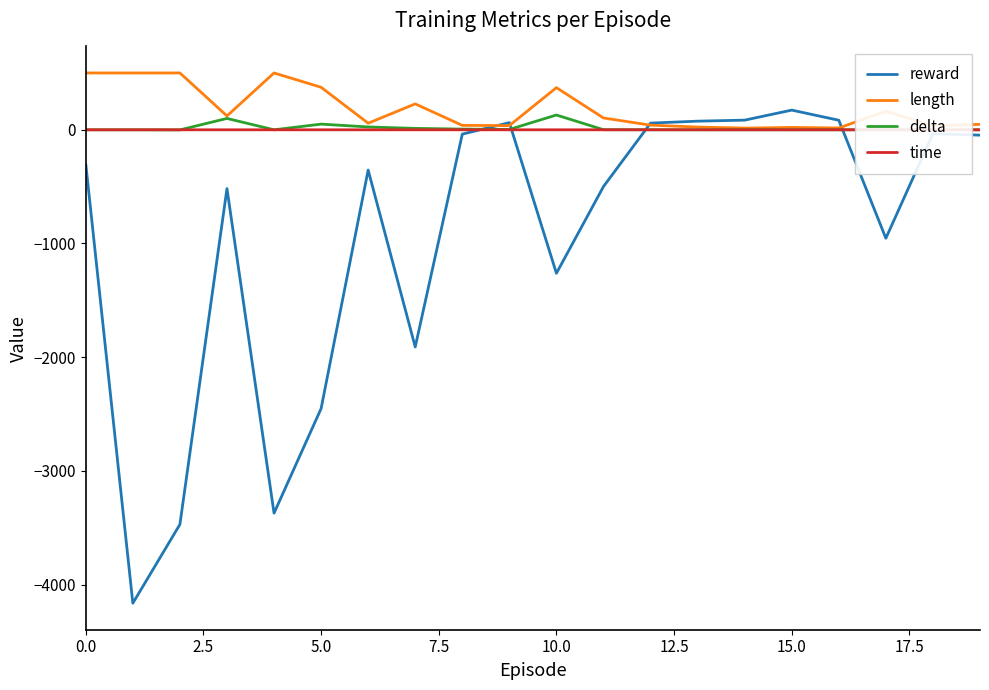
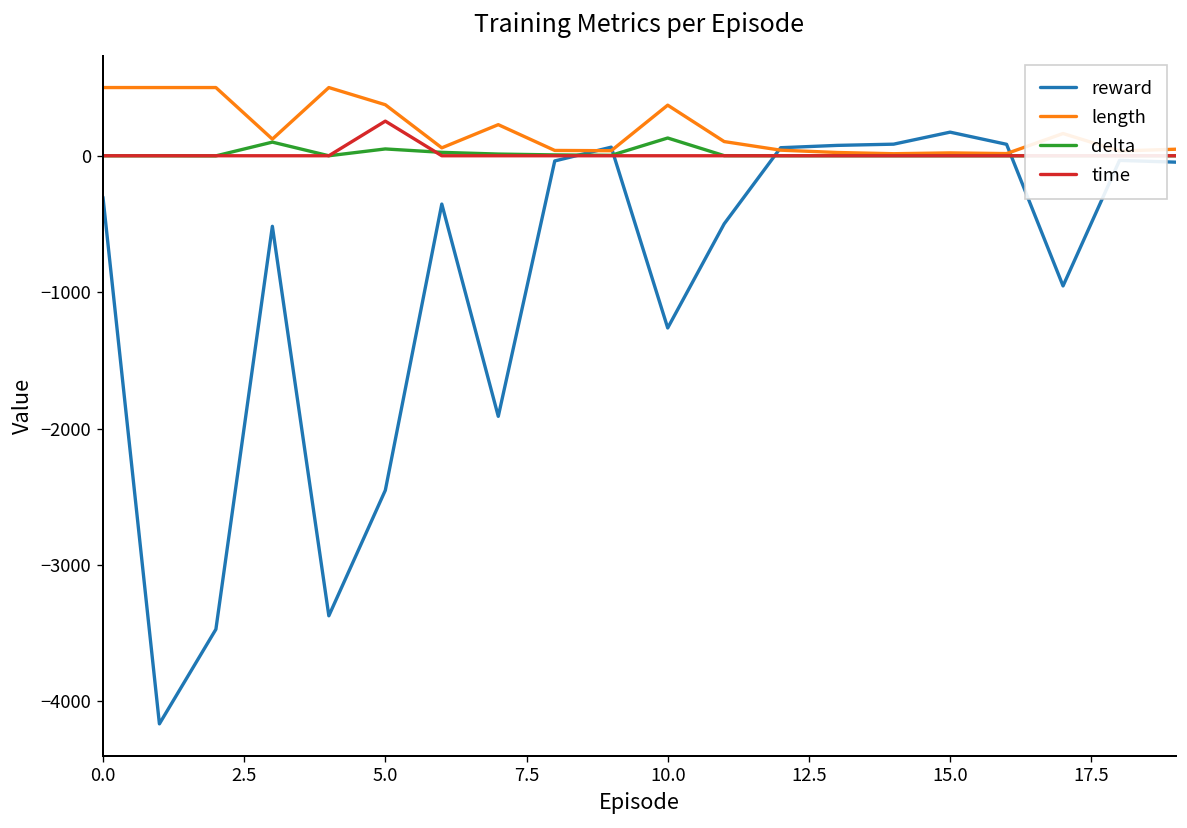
time, 5.0: 0 -> 250
